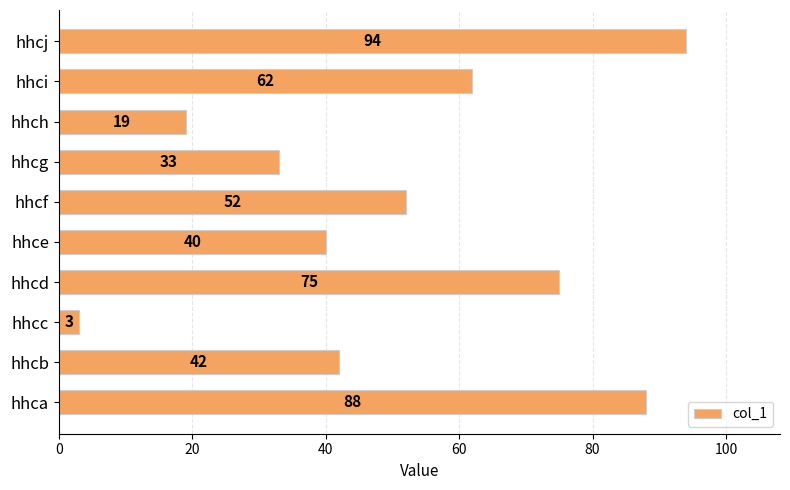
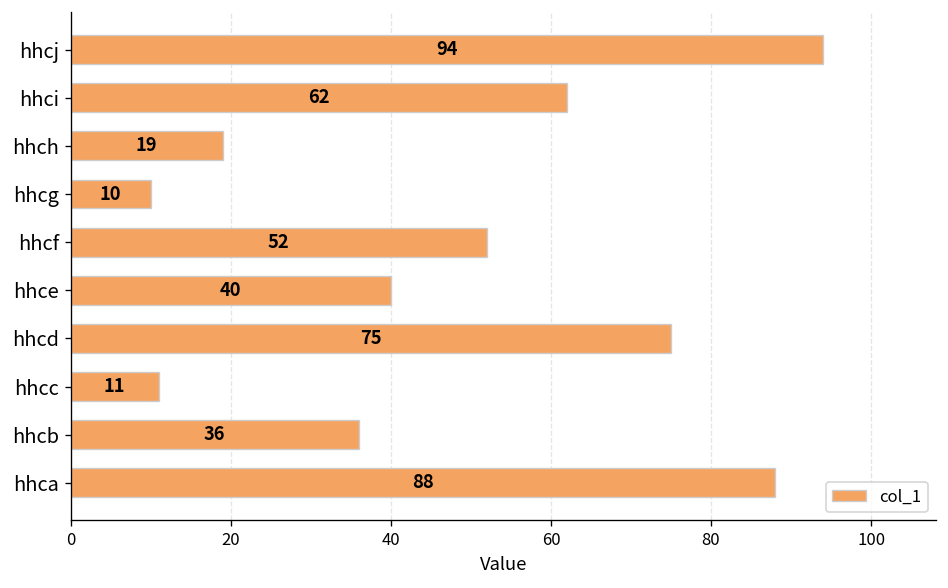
hhcg: 33 -> 10
hhcc: 3 -> 11
hhcb: 42 -> 36
